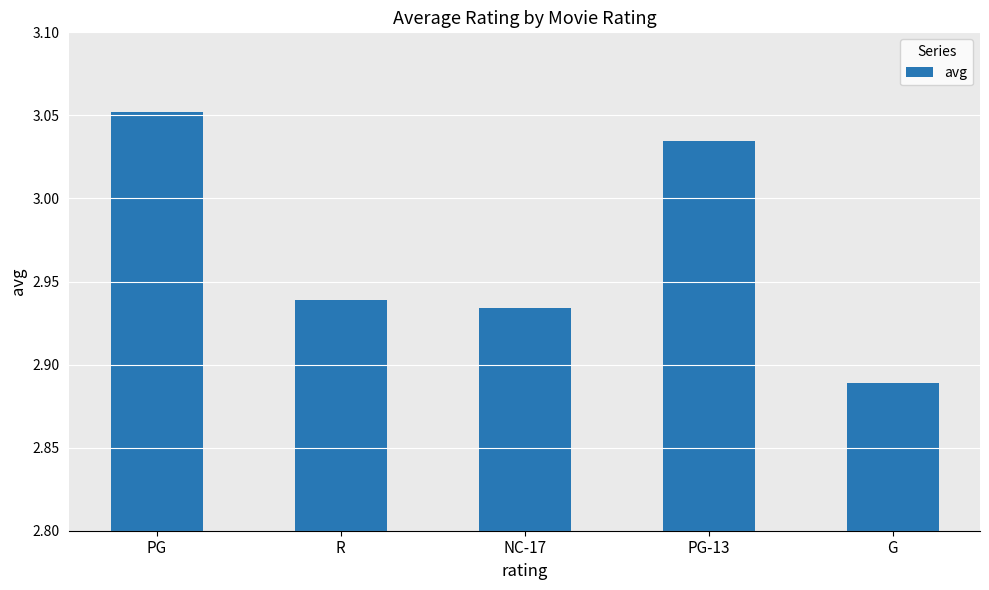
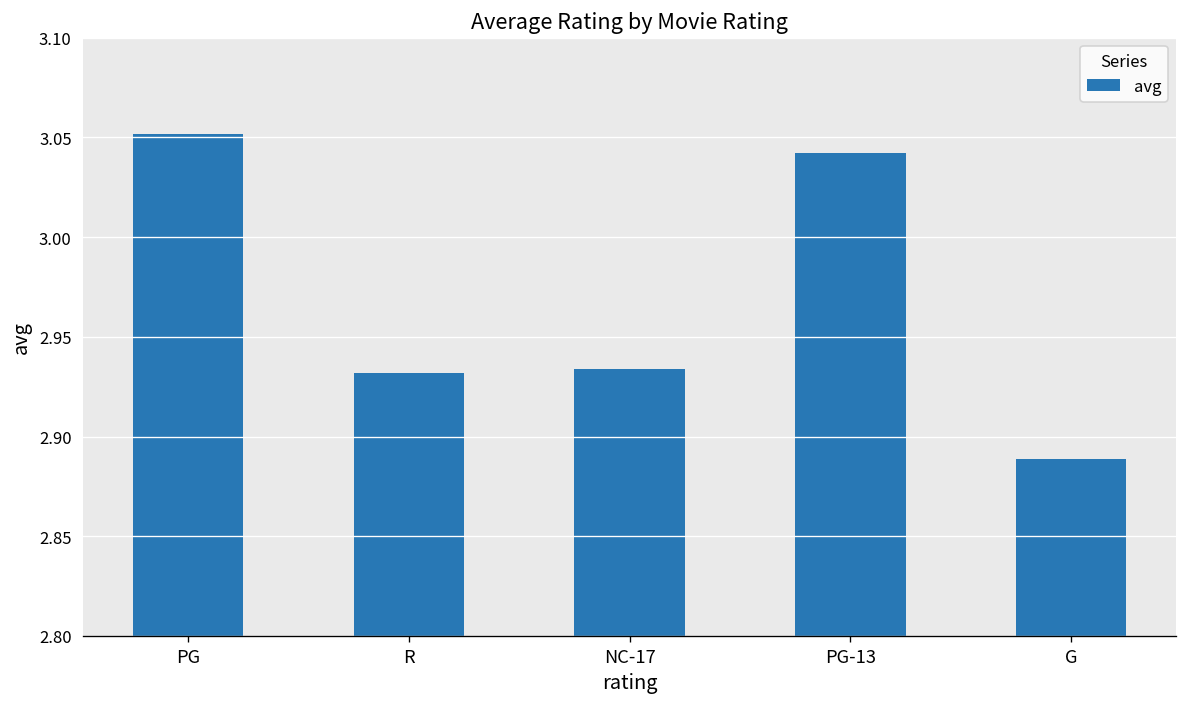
R: 2.939 -> 2.932
PG-13: 3.035 -> 3.042
